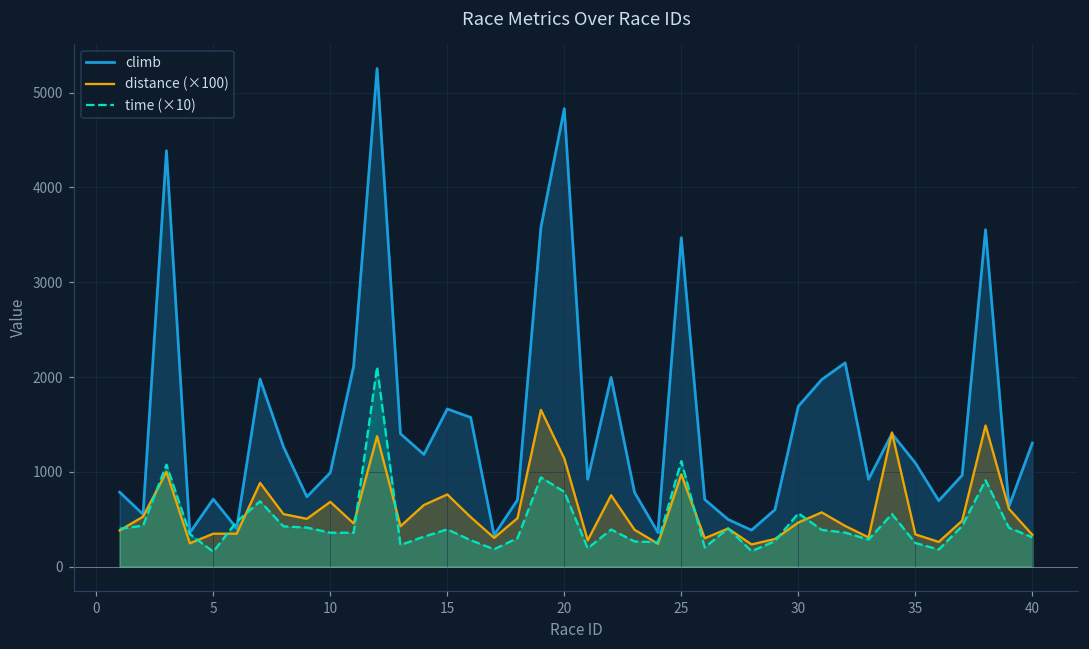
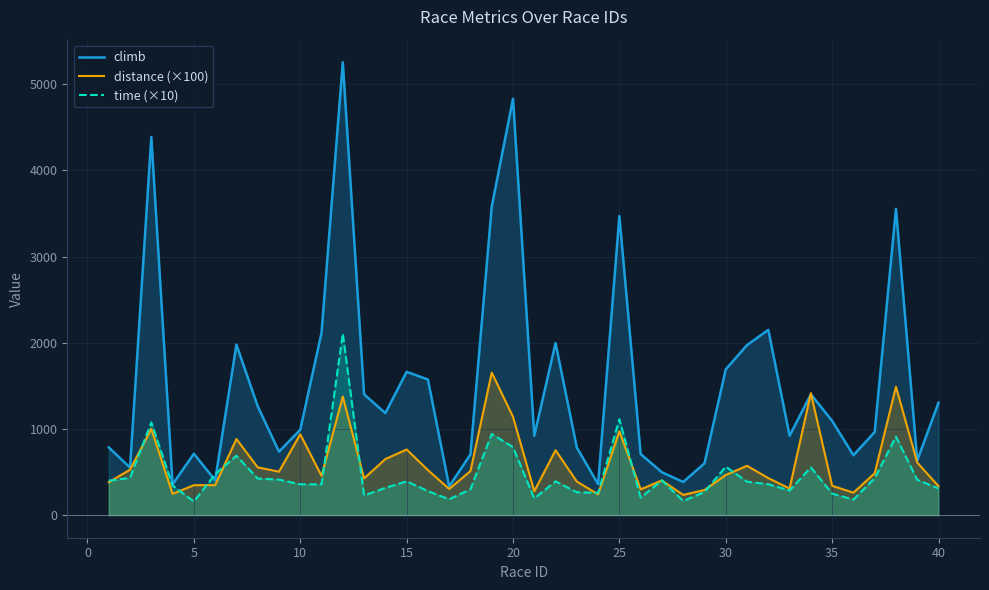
distance (×100), 10: 700 -> 900
